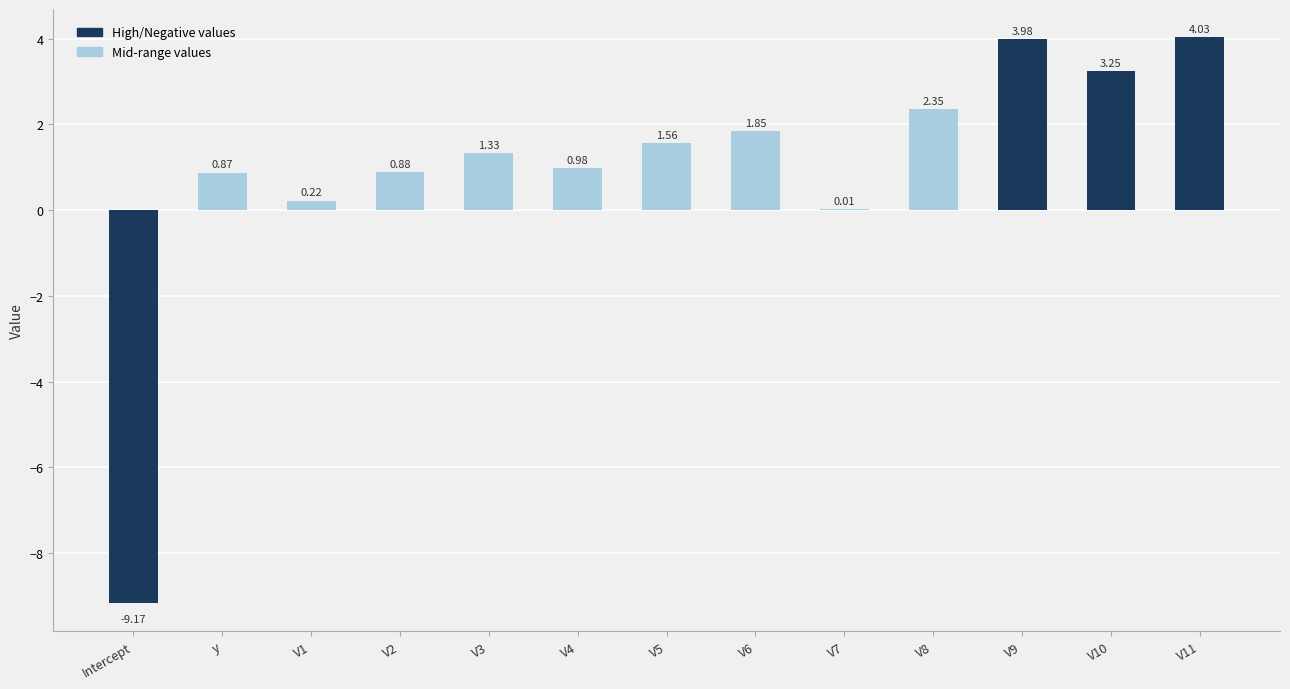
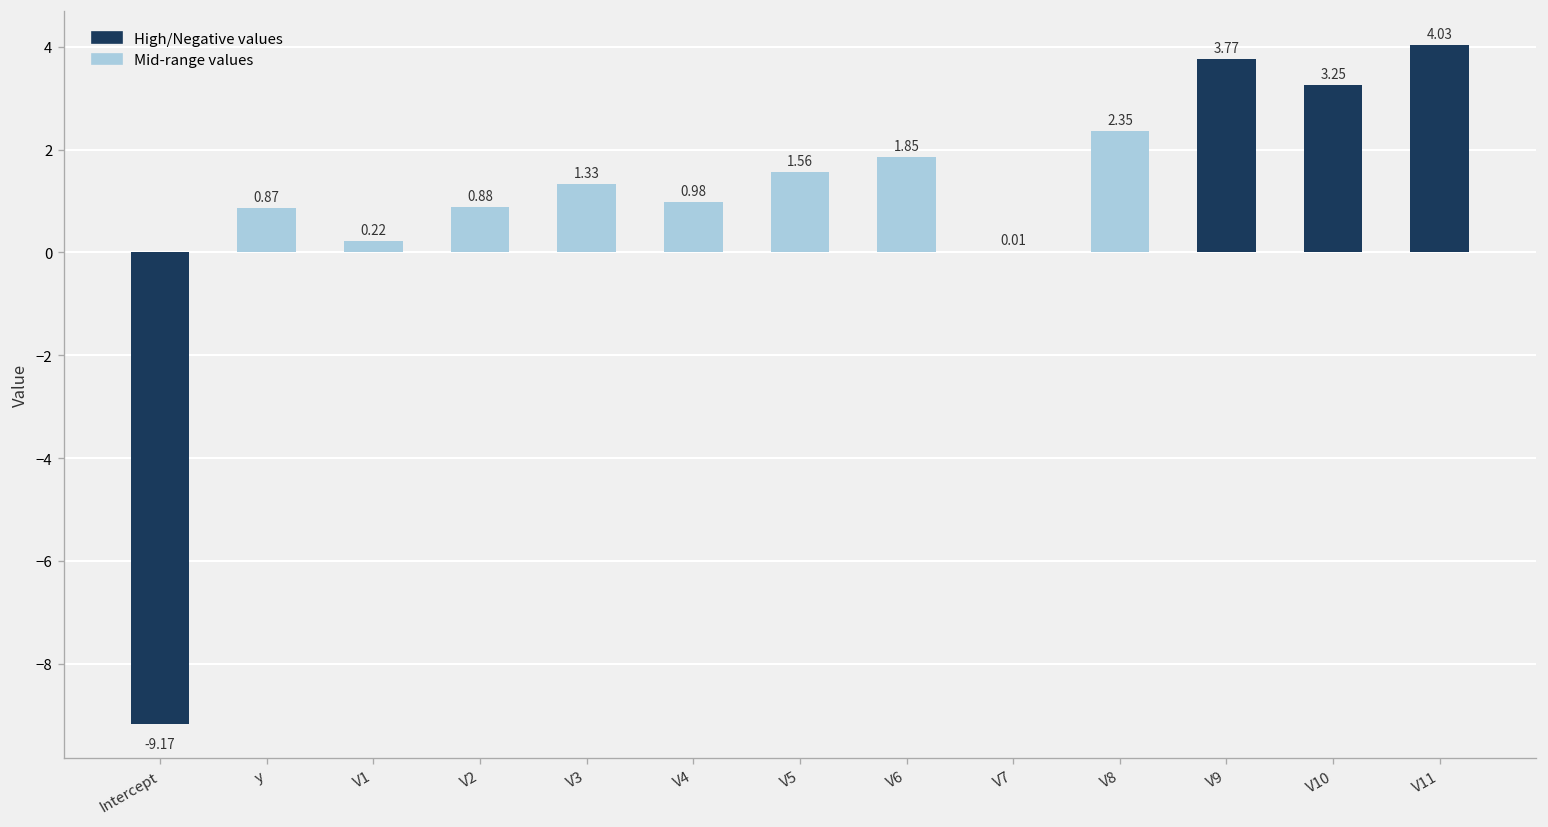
V9: 3.98 -> 3.77
